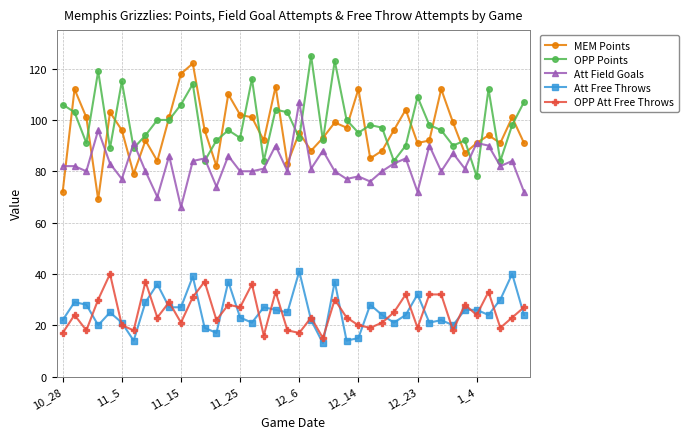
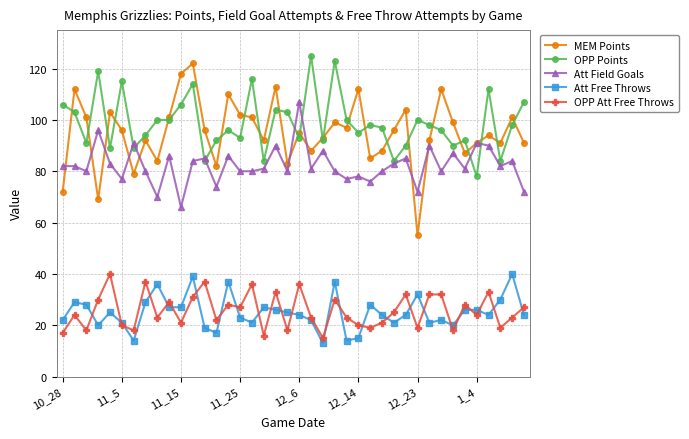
Att Free Throws, 12_6: 41 -> 24
OPP Att Free Throws, 12_6: 17 -> 36
MEM Points, 12_23: 91 -> 55
OPP Points, 12_23: 109 -> 100
